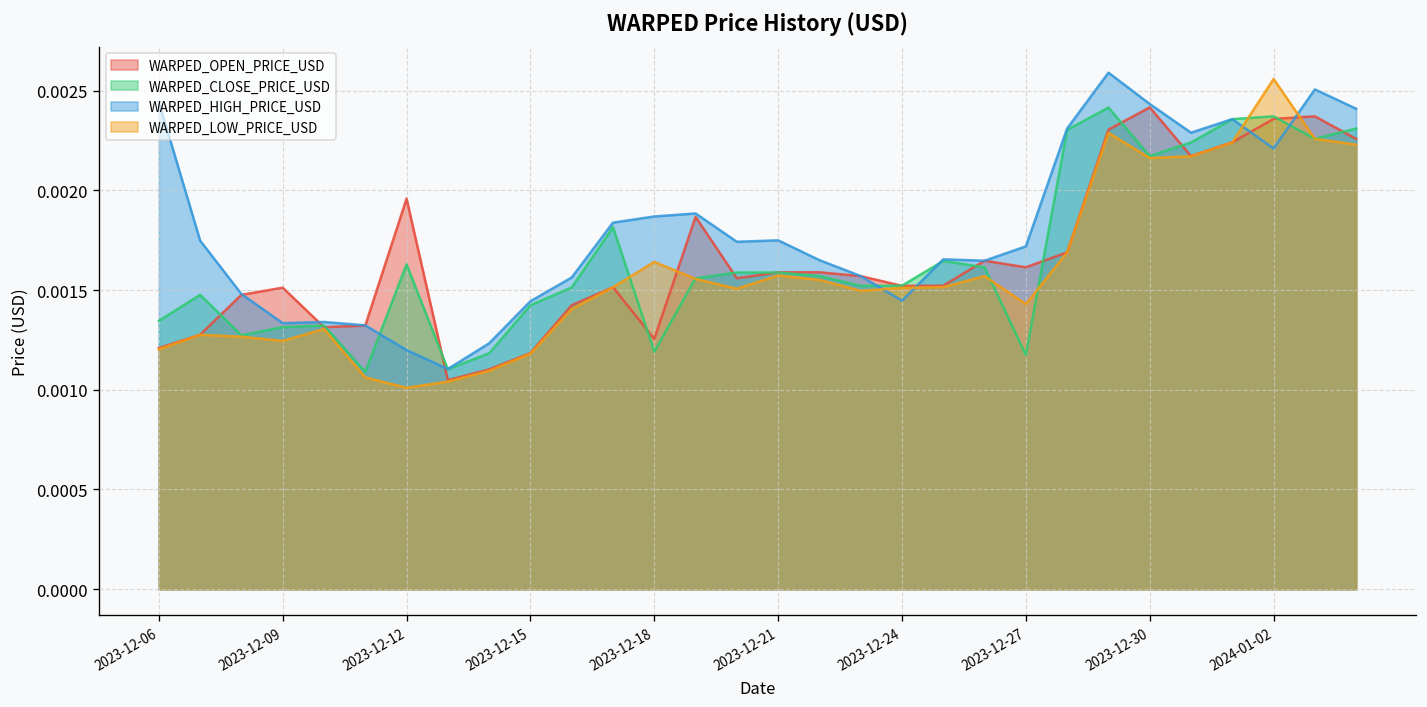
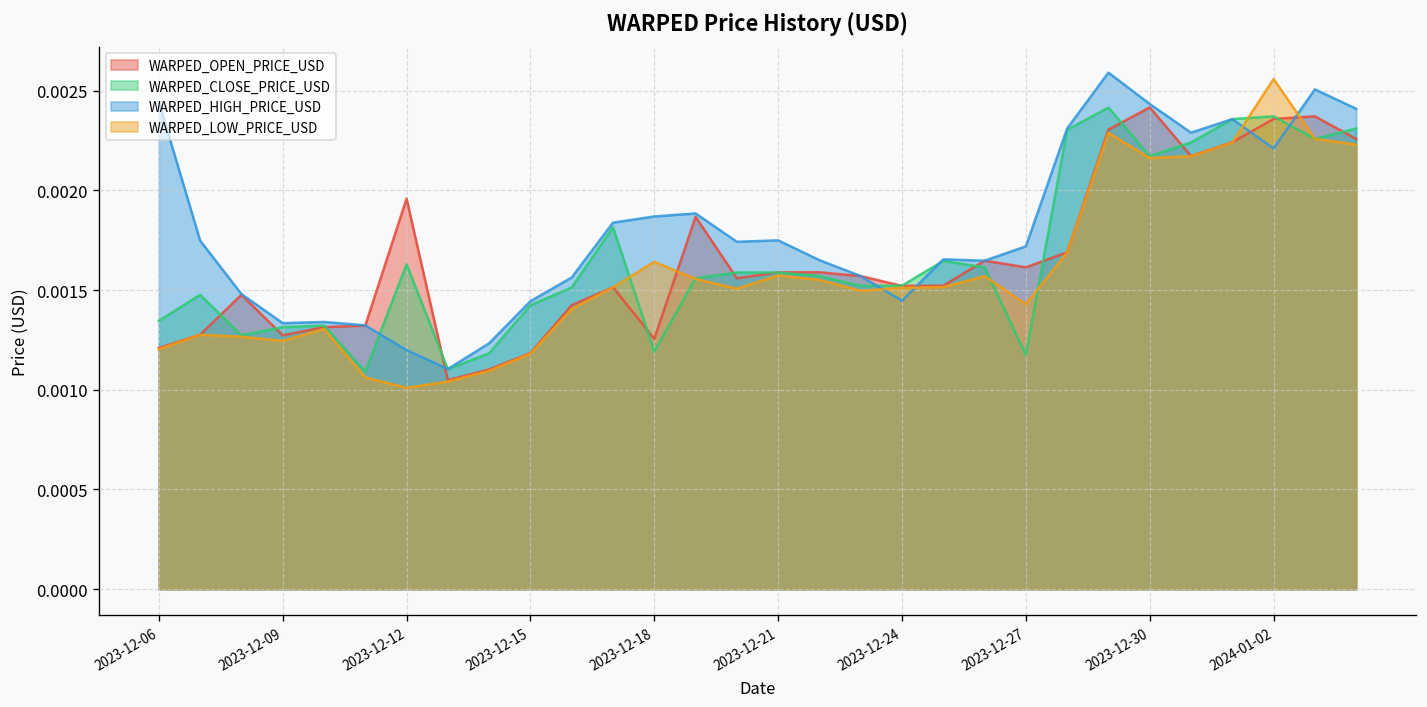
WARPED_OPEN_PRICE_USD, 2023-12-09: 0.00151 -> 0.00127
